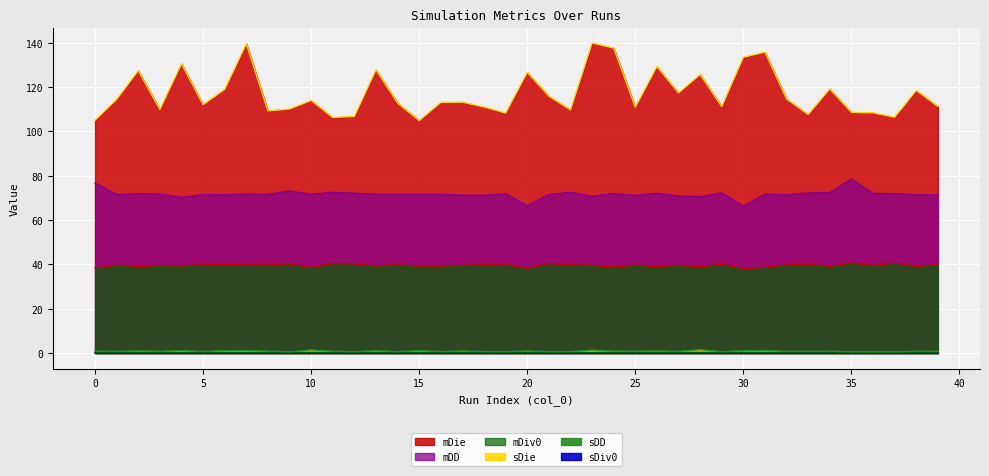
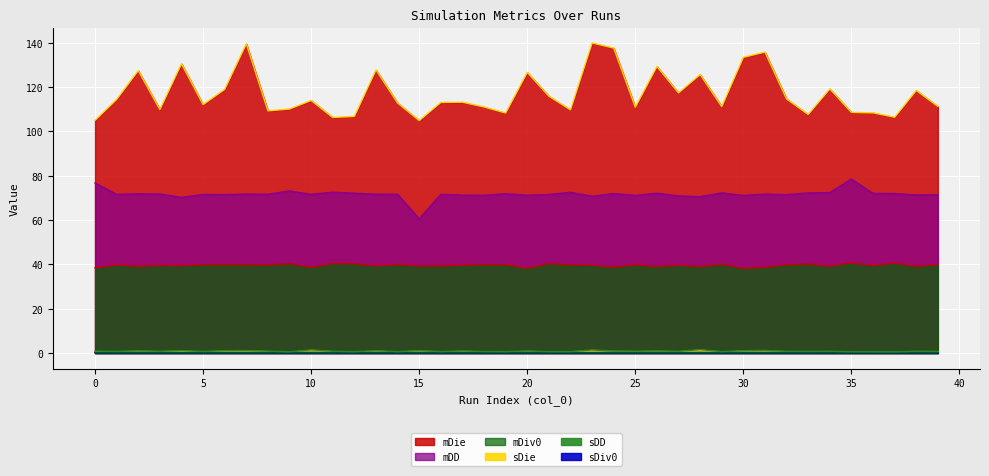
mDD, 15: 72 -> 61
mDD, 20: 66 -> 71
mDD, 30: 66 -> 71
